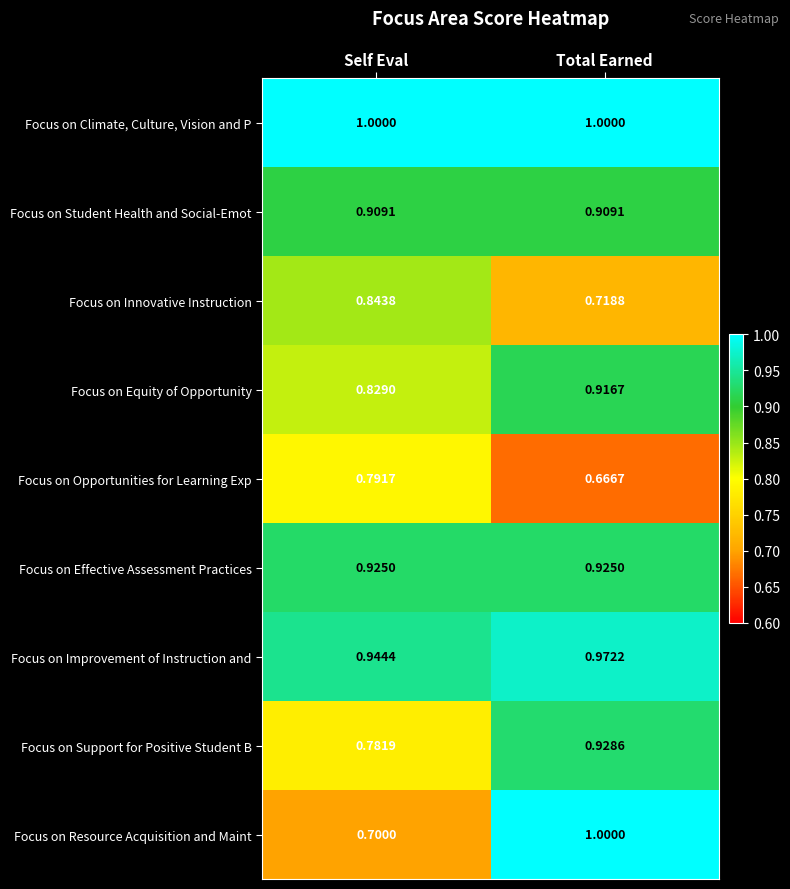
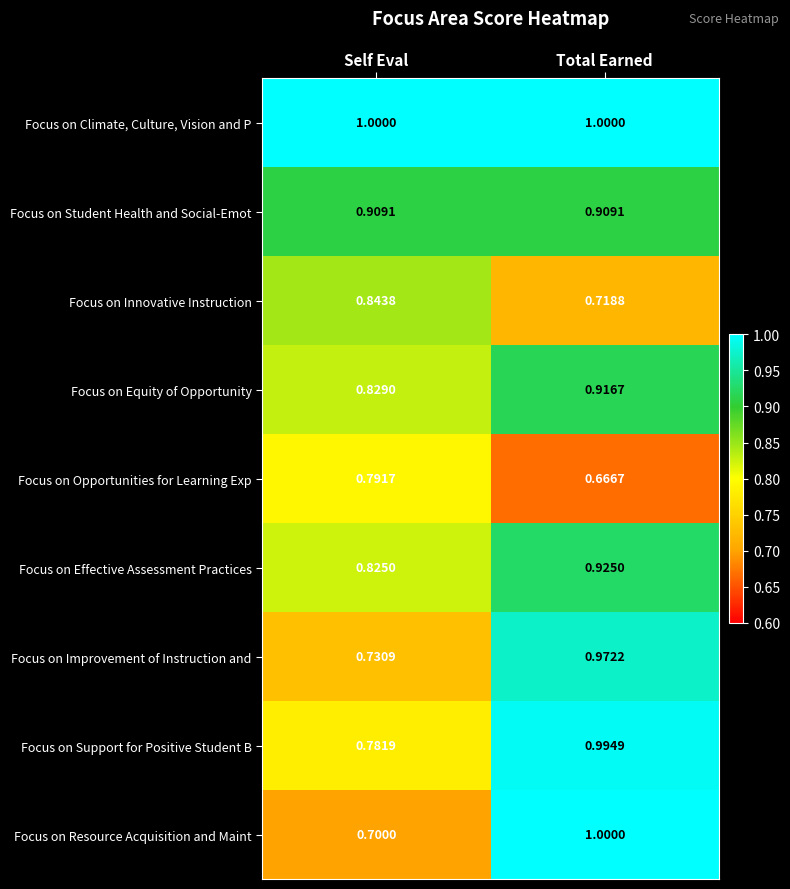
Focus on Effective Assessment Practices, Self Eval: 0.9250 -> 0.8250
Focus on Improvement of Instruction and, Self Eval: 0.9444 -> 0.7309
Focus on Support for Positive Student B, Total Earned: 0.9286 -> 0.9949
